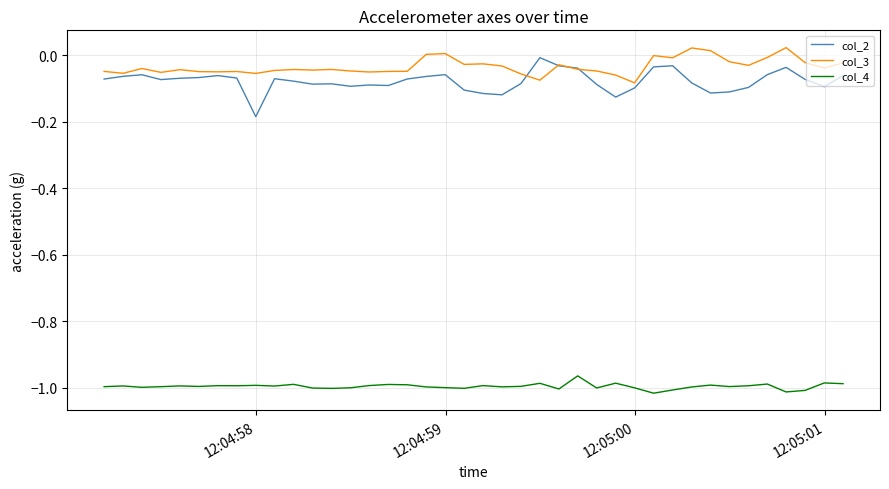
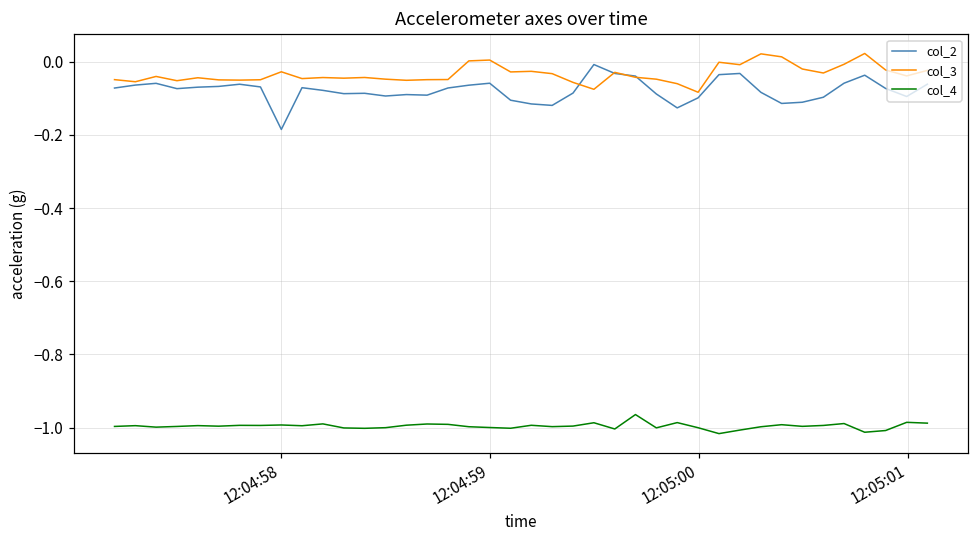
col_3, 12:04:58: -0.05 -> -0.03
